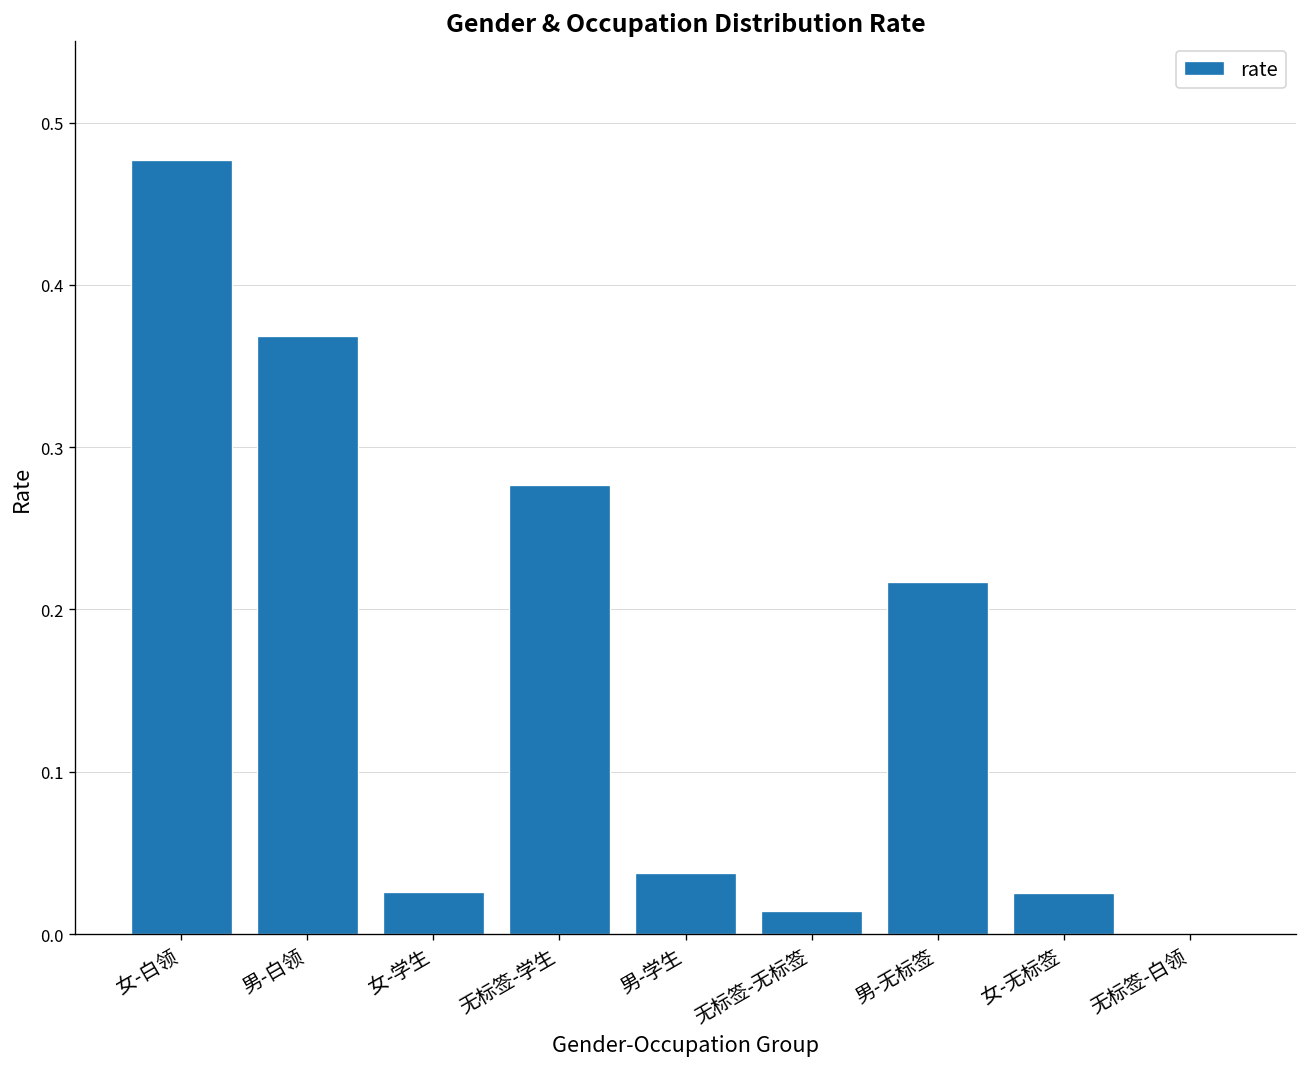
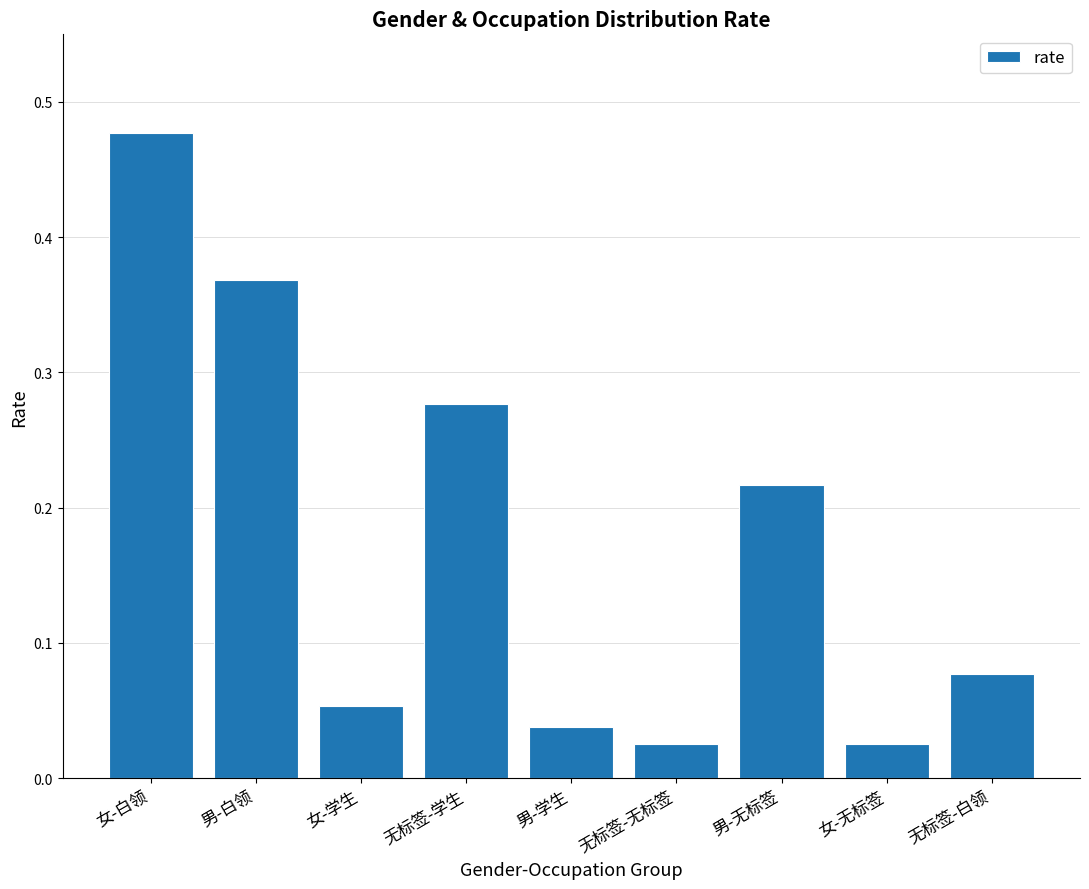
女-学生: 0.026 -> 0.053
无标签-无标签: 0.014 -> 0.025
无标签-白领: 0.000 -> 0.077
